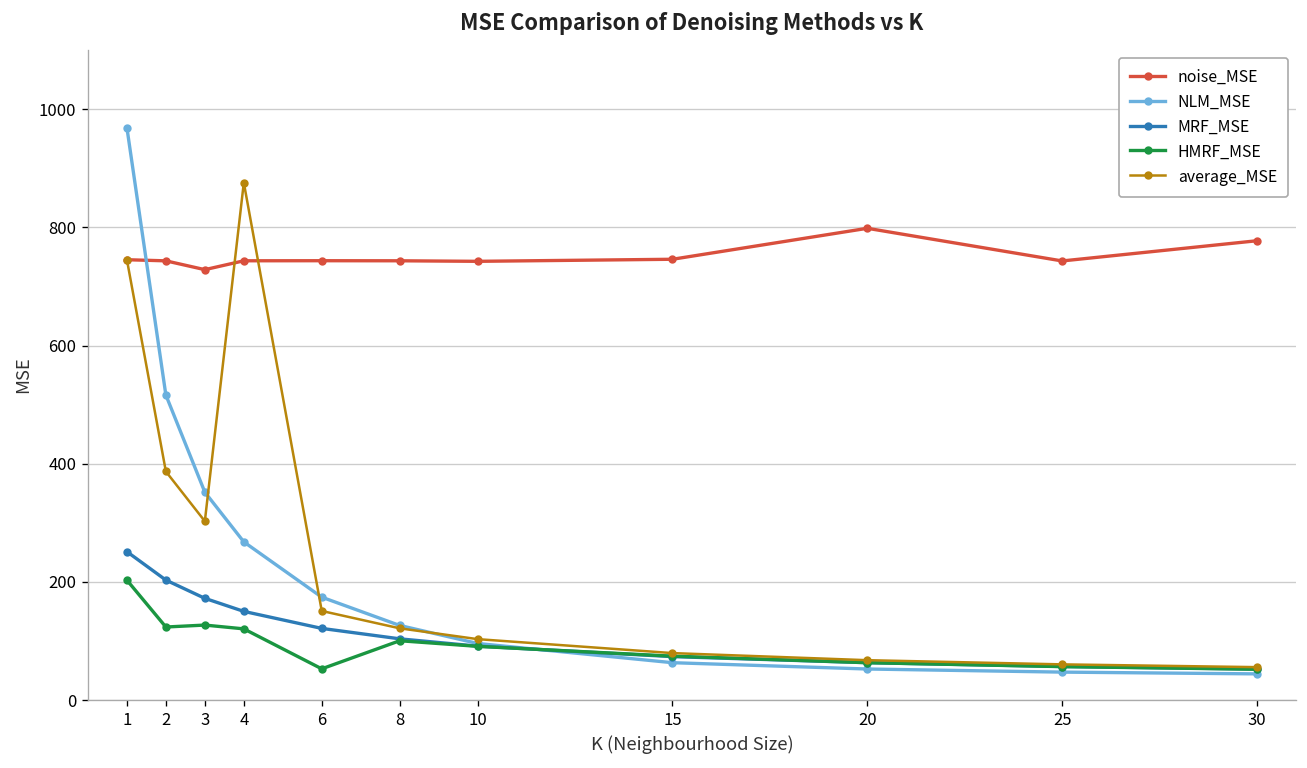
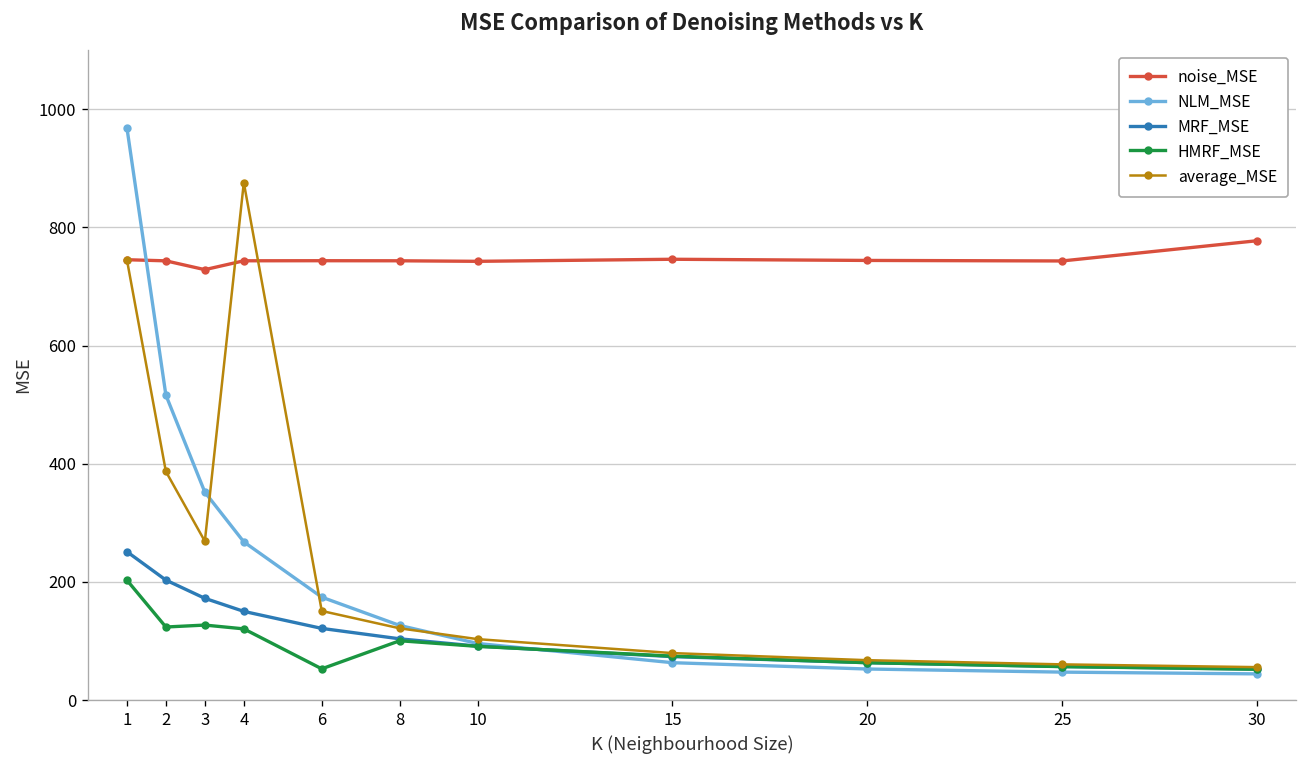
average_MSE, 3: 300 -> 270
noise_MSE, 20: 800 -> 740
